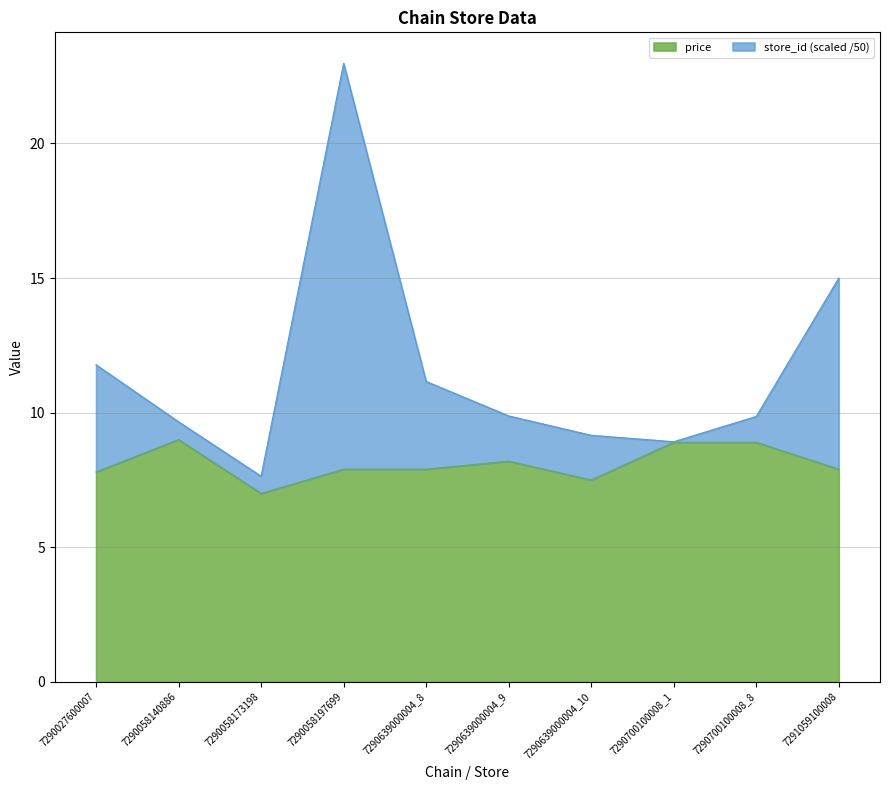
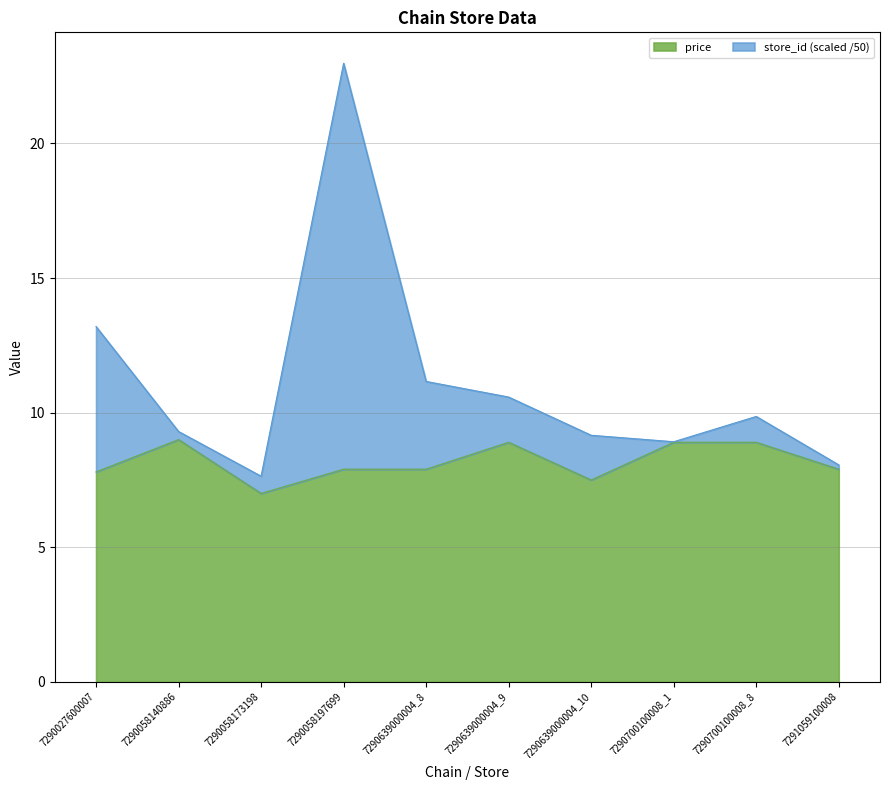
store_id (scaled /50), 7290027600007: 4.0 -> 5.4
store_id (scaled /50), 7290058140886: 0.7 -> 0.3
price, 7290639000004_9: 8.2 -> 8.9
store_id (scaled /50), 7291059100008: 7.1 -> 0.2
